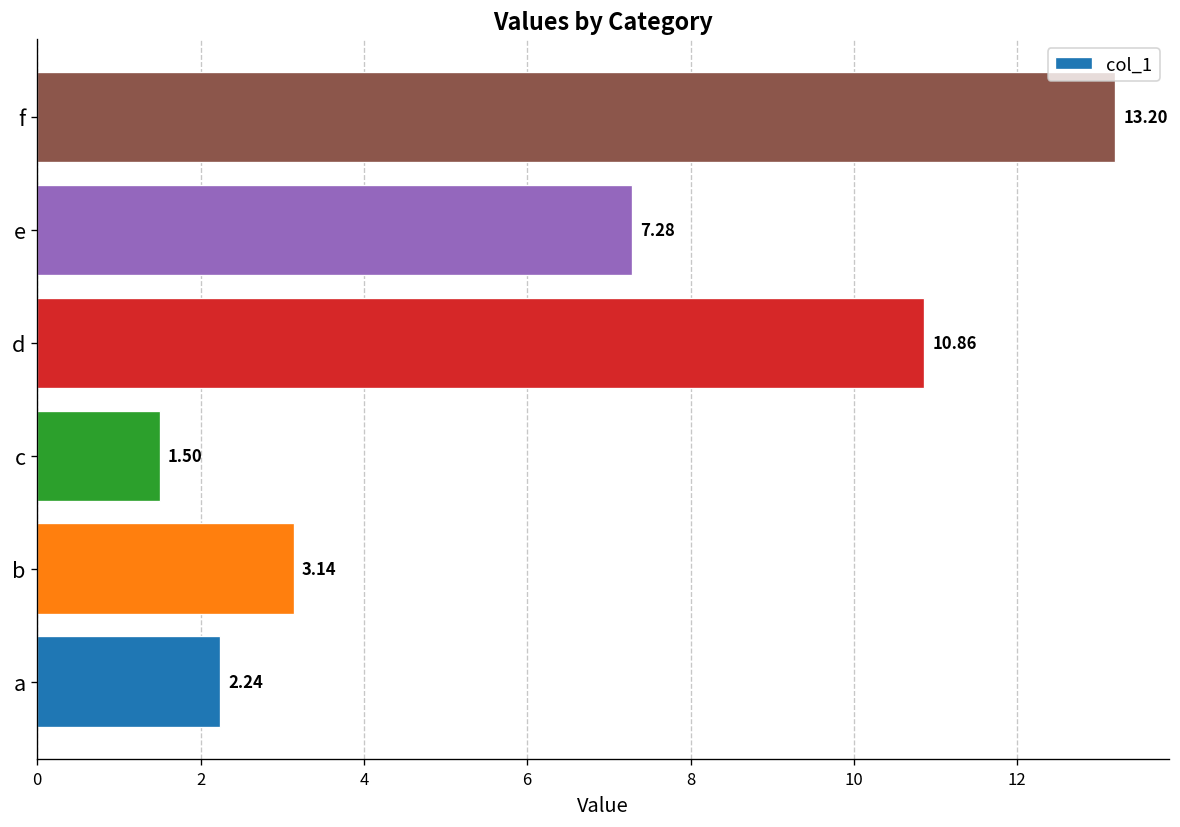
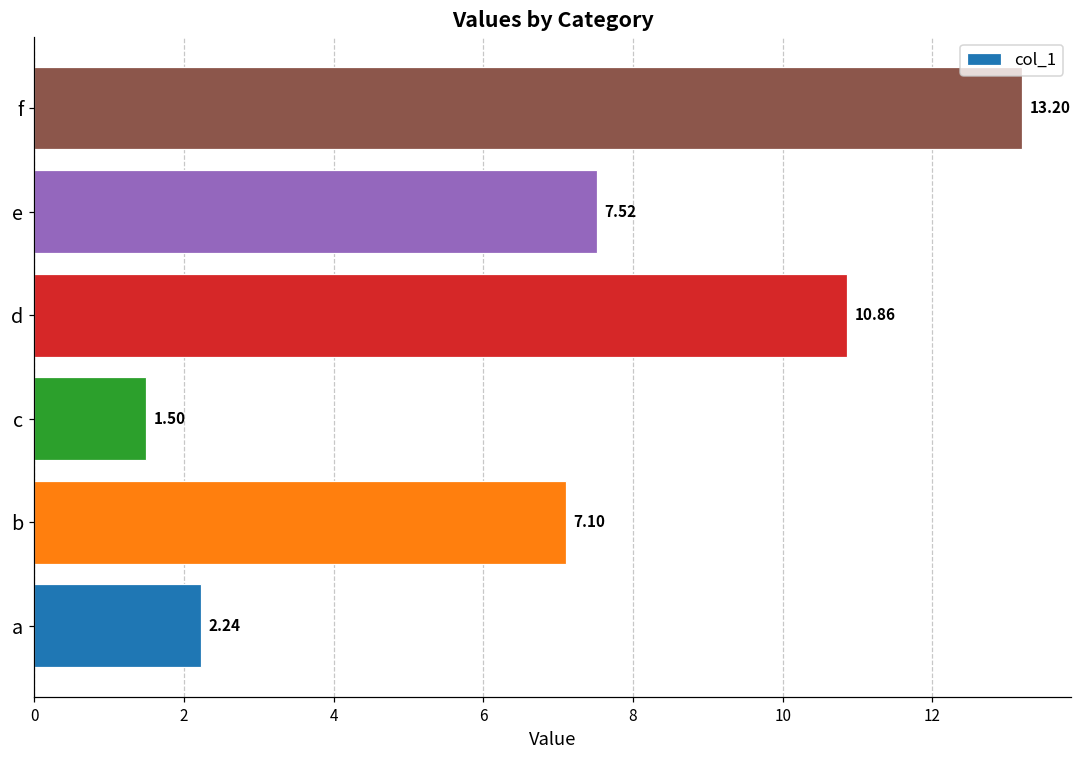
e: 7.28 -> 7.52
b: 3.14 -> 7.10
